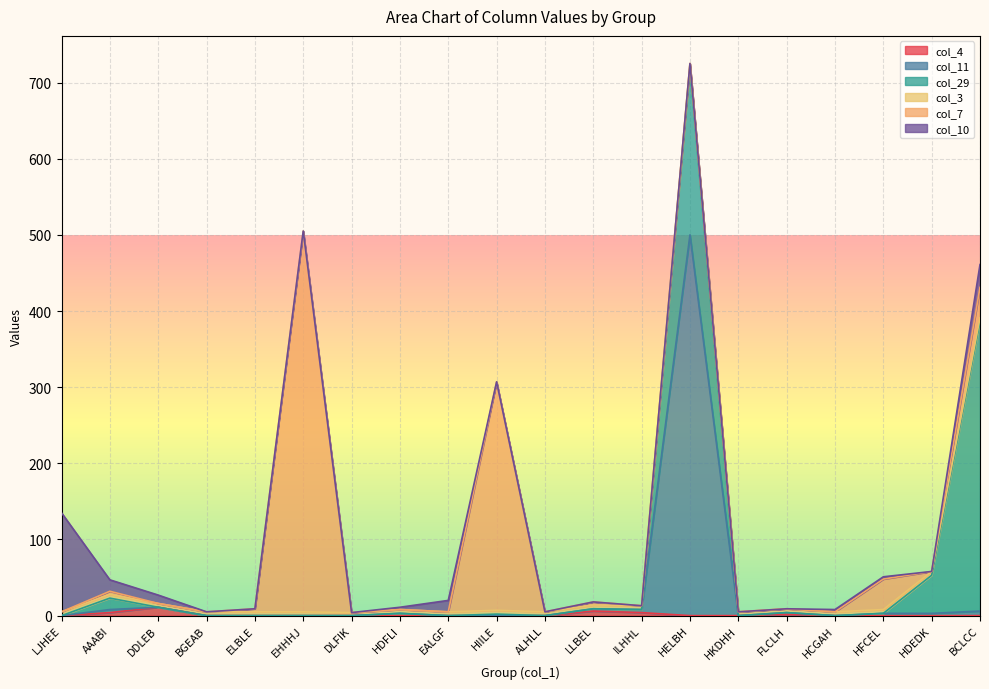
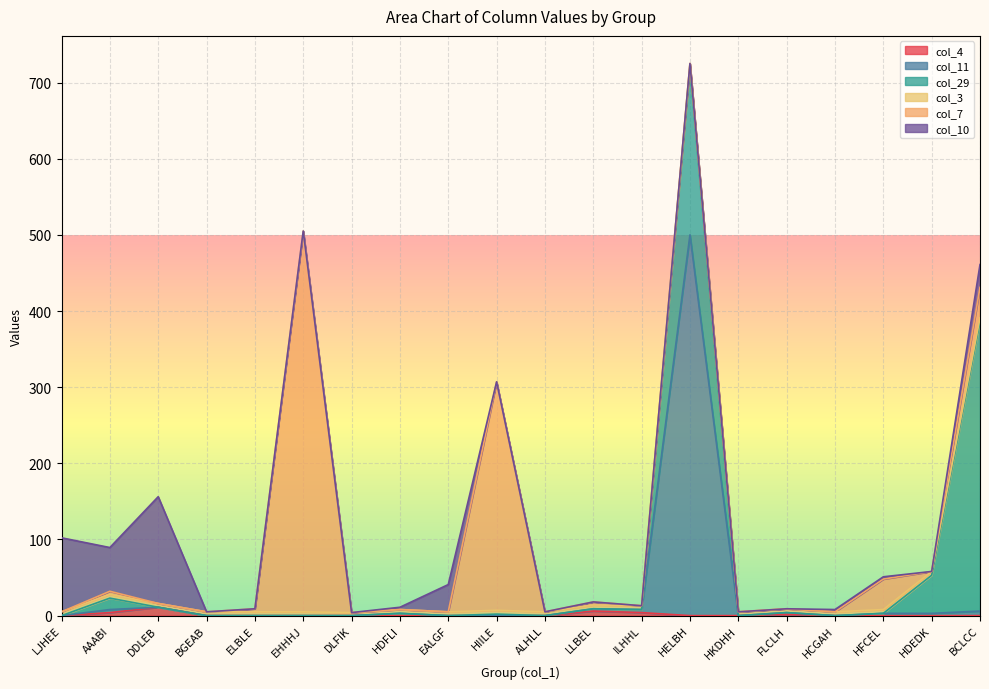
col_10, LJHEE: 130 -> 100
col_10, AAABI: 20 -> 60
col_10, DDLEB: 10 -> 140
col_10, EALGF: 20 -> 40
